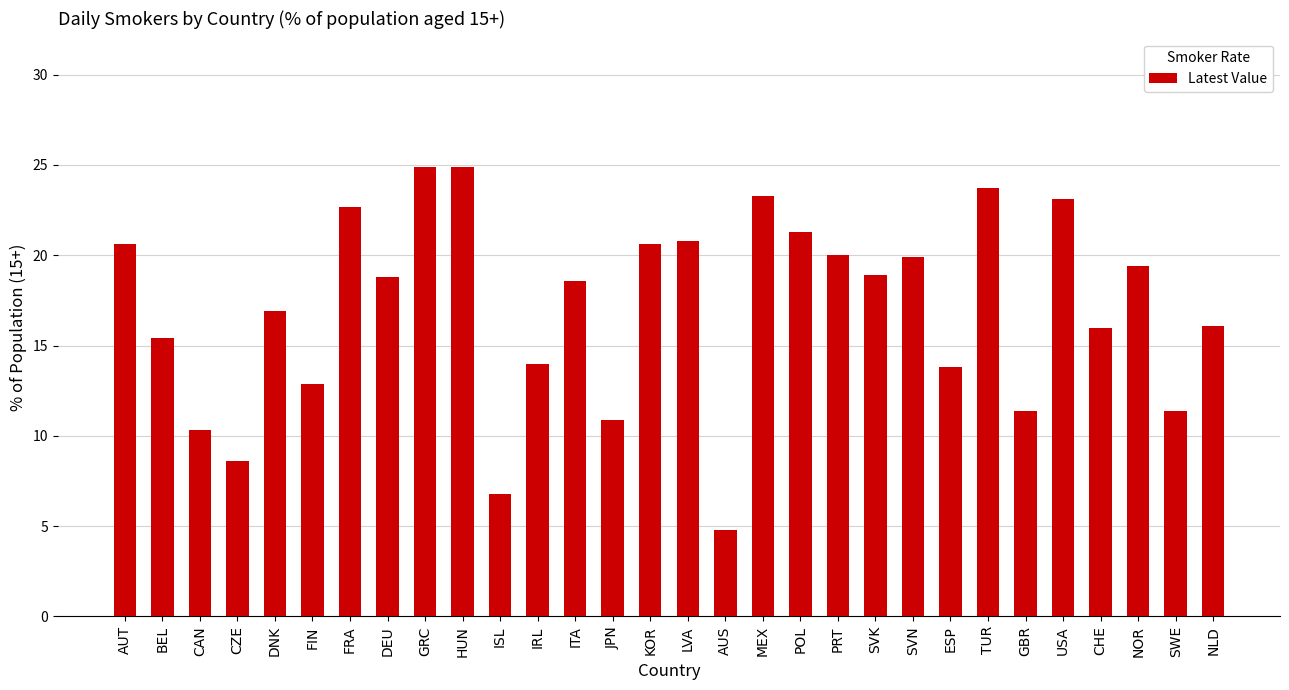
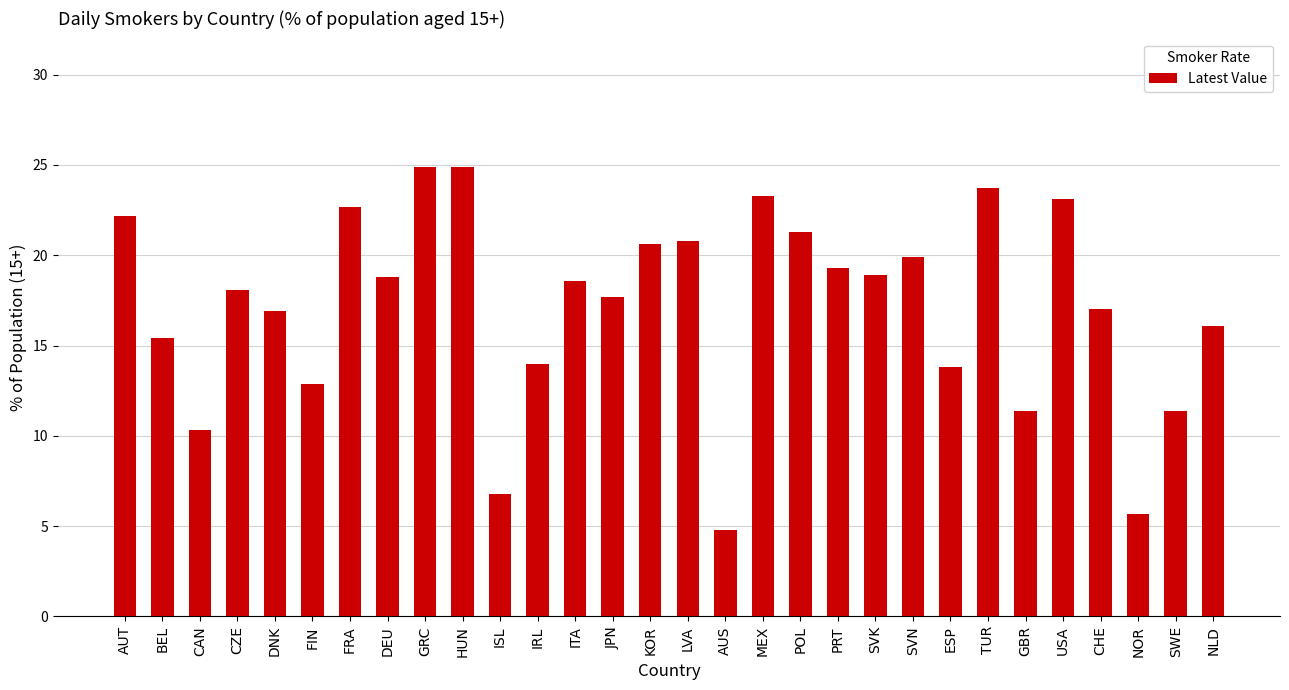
AUT: 20.6 -> 22.2
CZE: 8.6 -> 18.1
JPN: 10.9 -> 17.7
PRT: 20.0 -> 19.3
CHE: 16 -> 17
NOR: 19.4 -> 5.7
